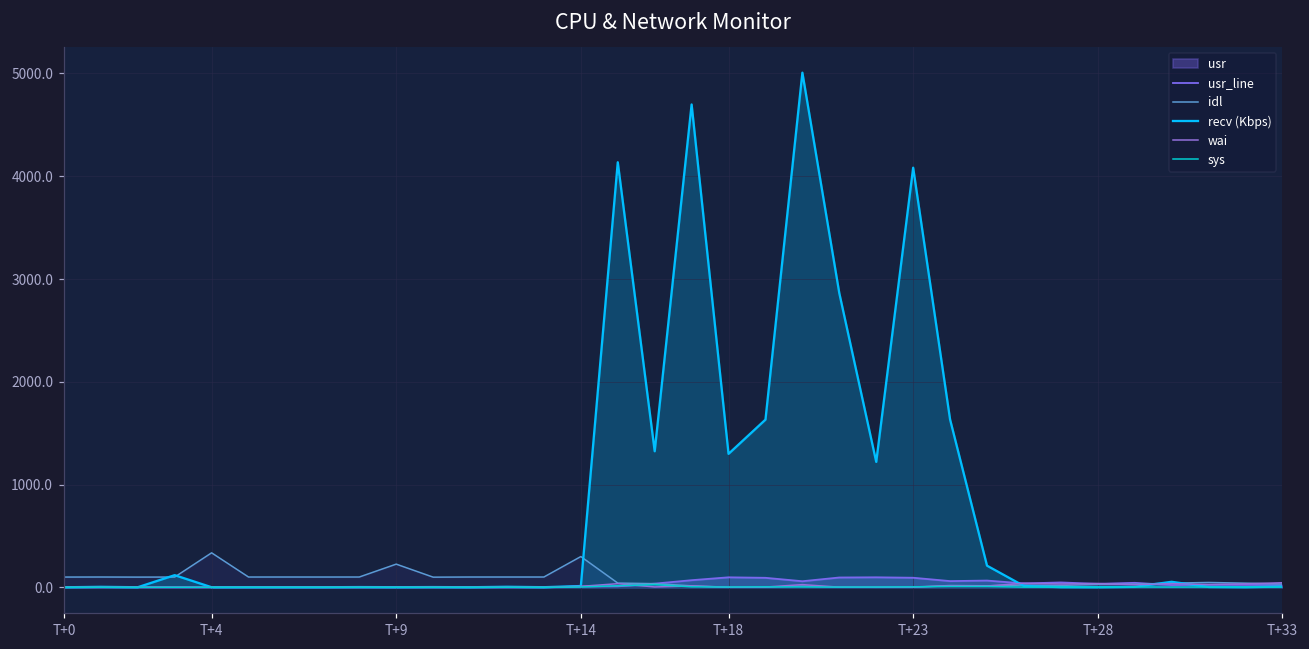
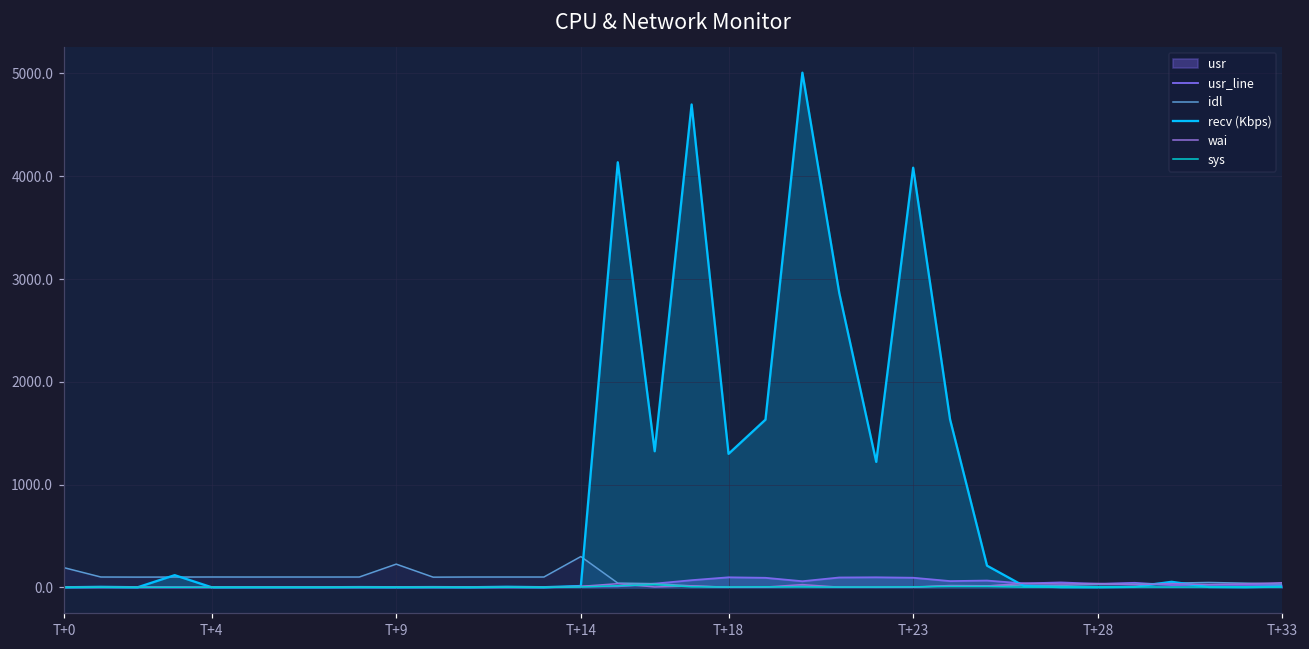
idl, T+0: 100 -> 200
idl, T+4: 300 -> 100
